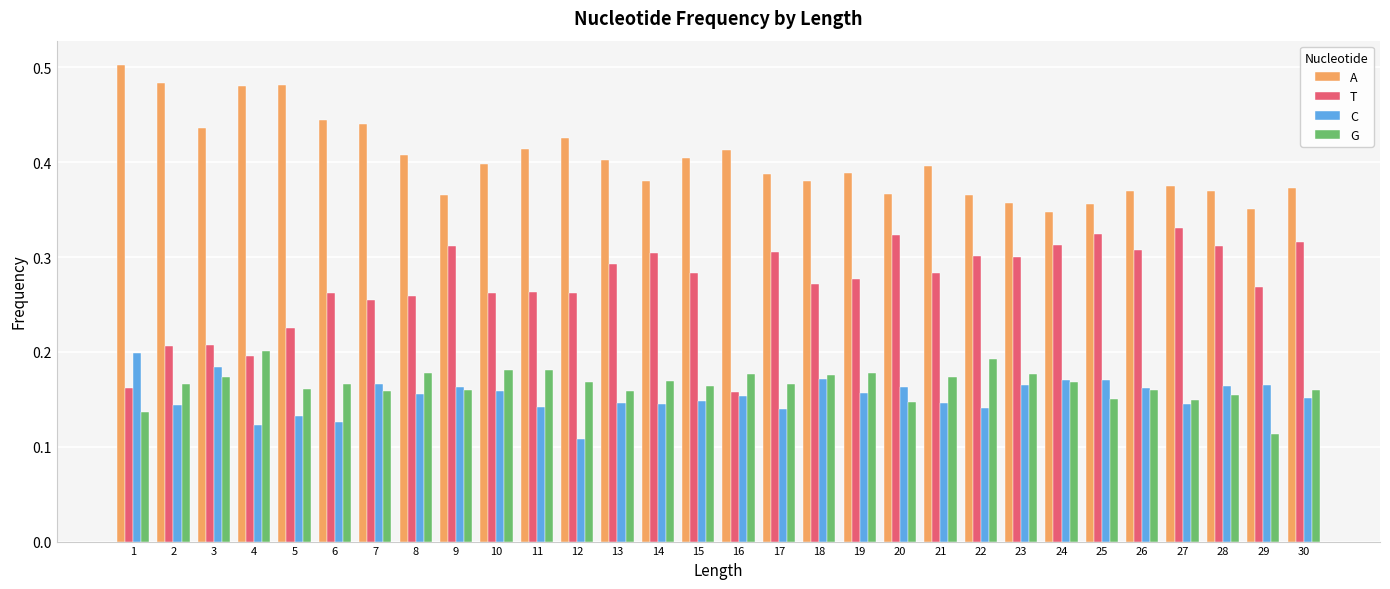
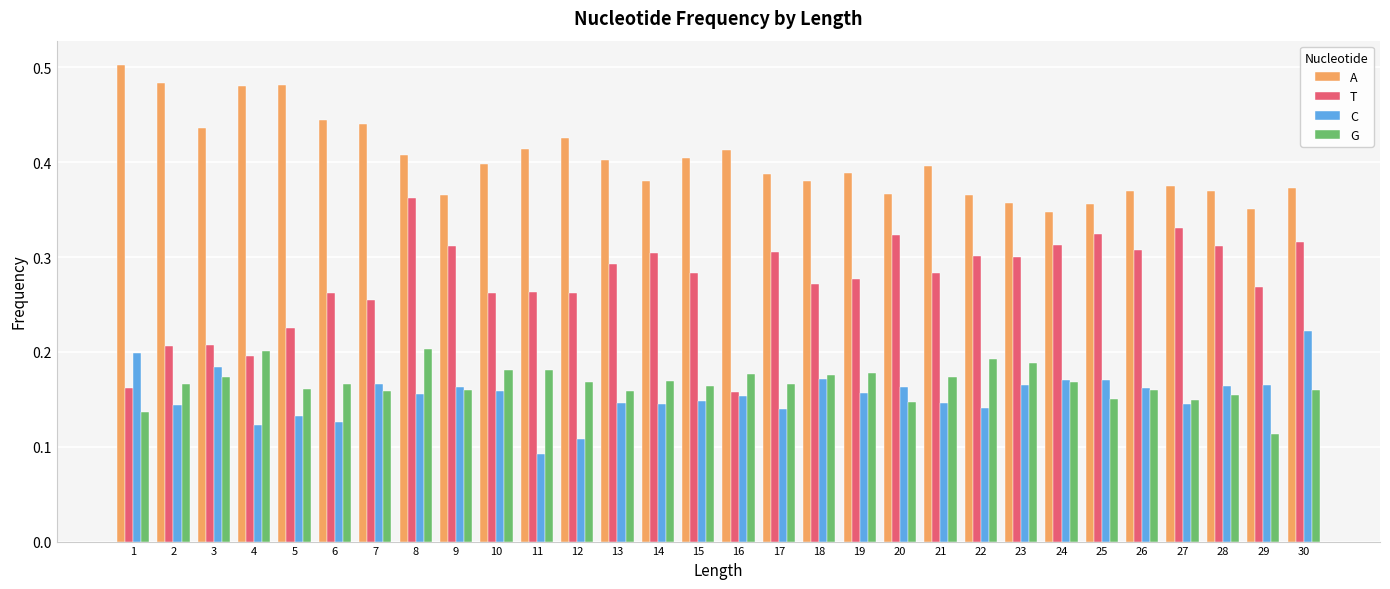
T, 8: 0.26 -> 0.36
G, 8: 0.18 -> 0.20
C, 11: 0.14 -> 0.09
G, 23: 0.18 -> 0.19
C, 30: 0.15 -> 0.22
